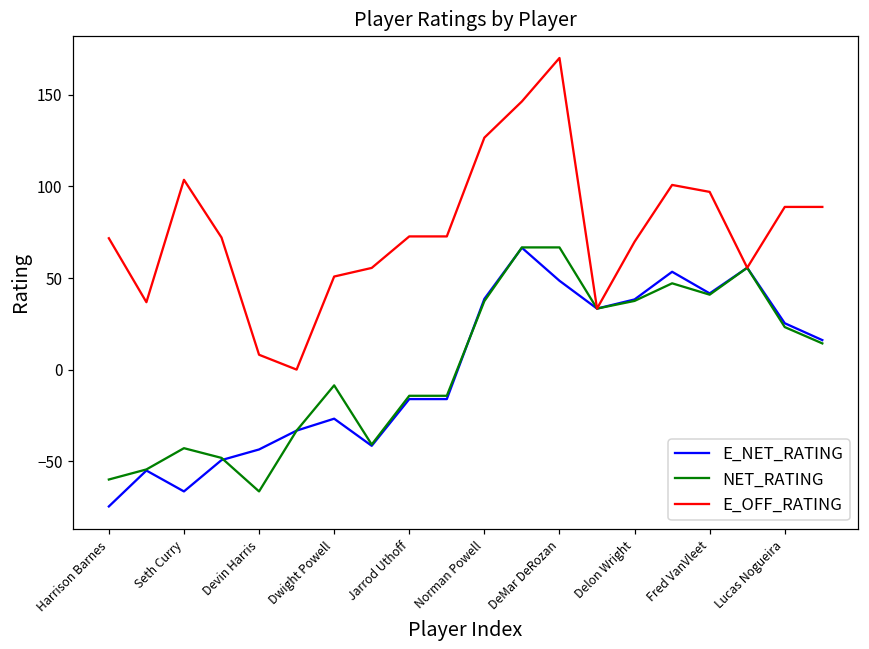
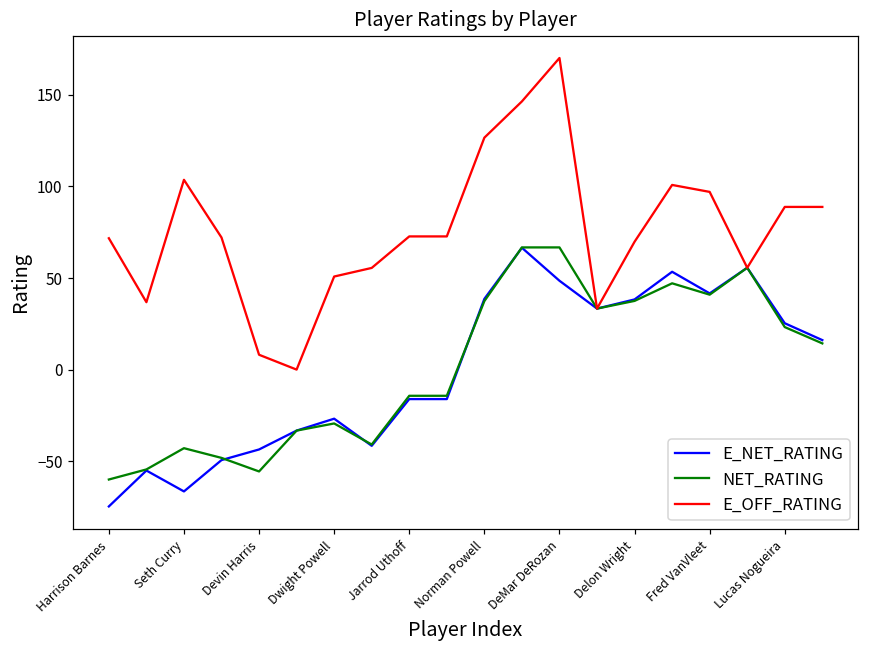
NET_RATING, Devin Harris: -67 -> -56
NET_RATING, Dwight Powell: -9 -> -29
